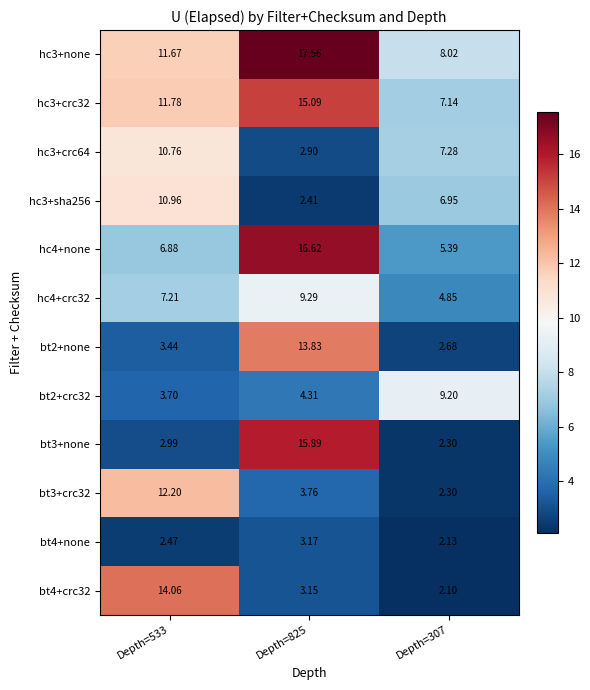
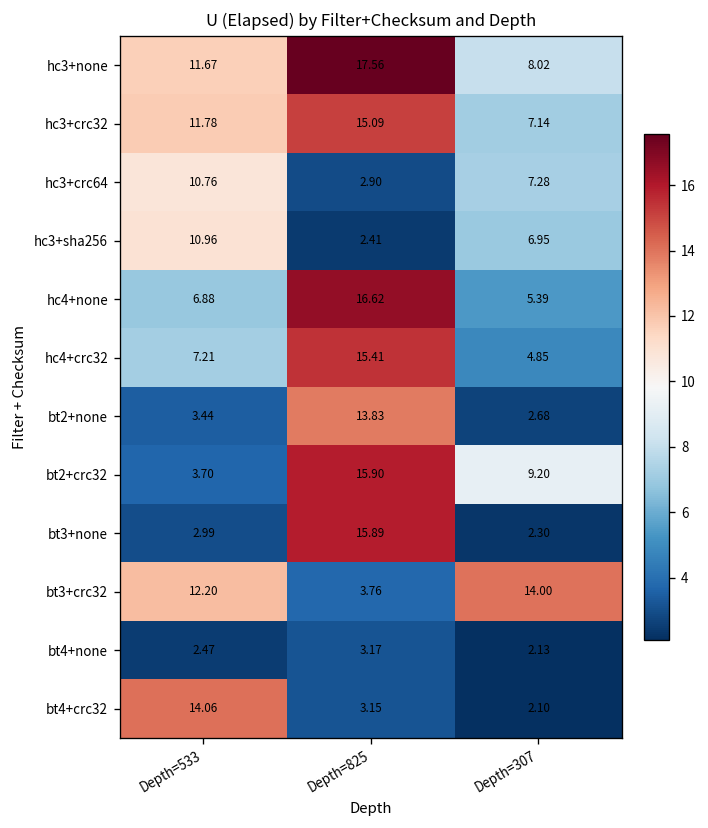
hc4+crc32, Depth=825: 9.29 -> 15.41
bt2+crc32, Depth=825: 4.31 -> 15.90
bt3+crc32, Depth=307: 2.30 -> 14.00
